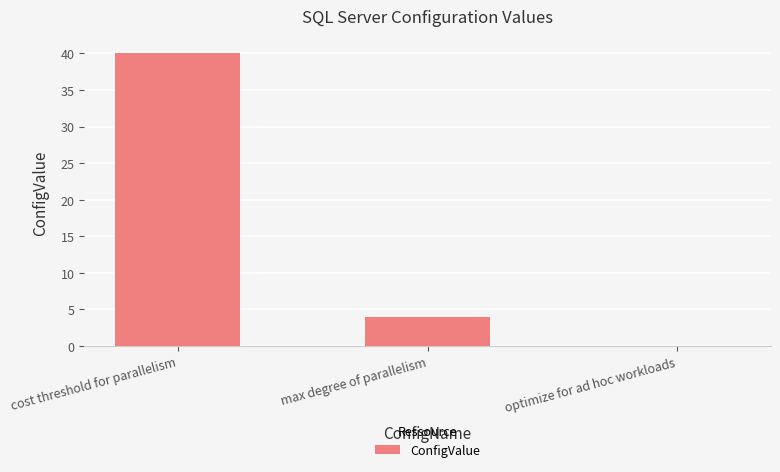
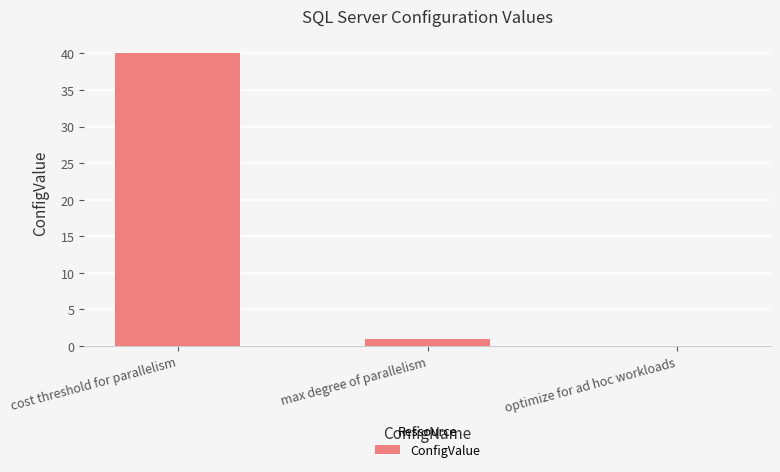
max degree of parallelism: 4 -> 1
